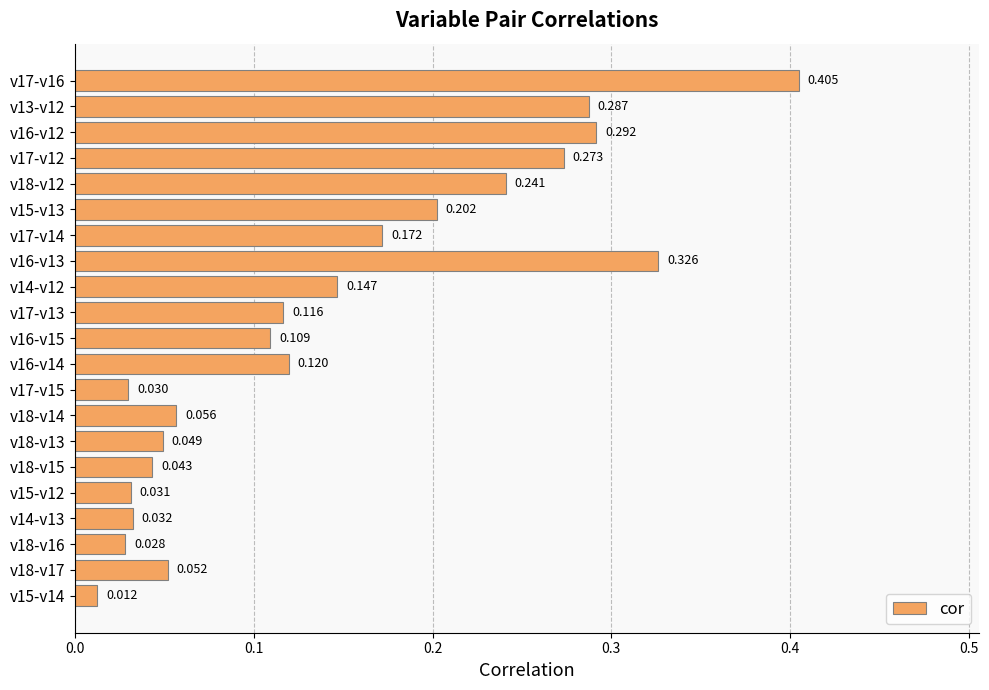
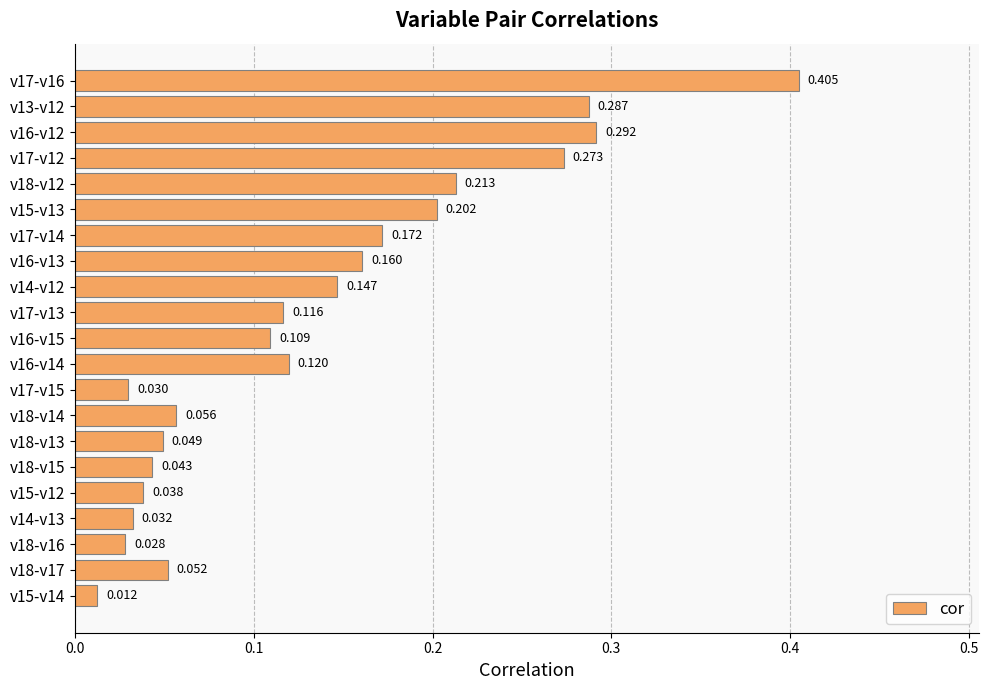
v18-v12: 0.241 -> 0.213
v16-v13: 0.326 -> 0.160
v15-v12: 0.031 -> 0.038
